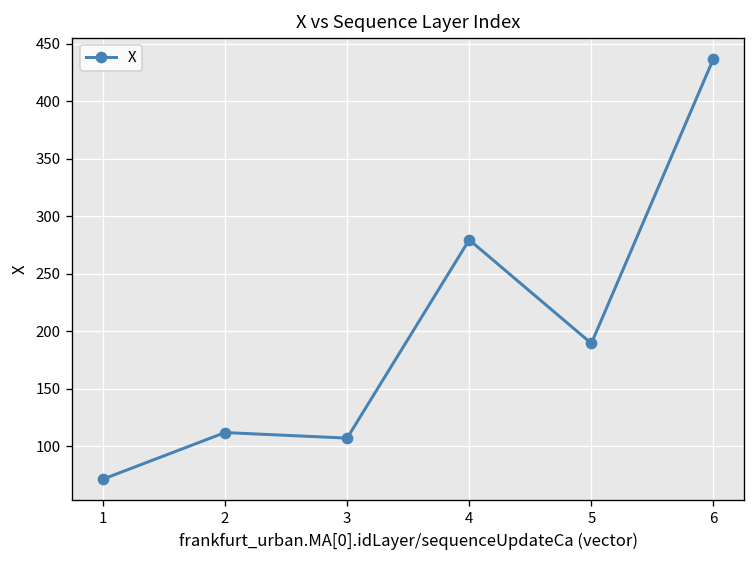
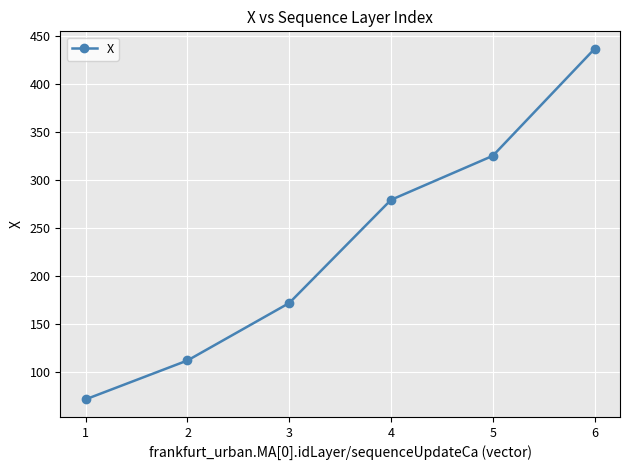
3: 110 -> 170
5: 190 -> 330
